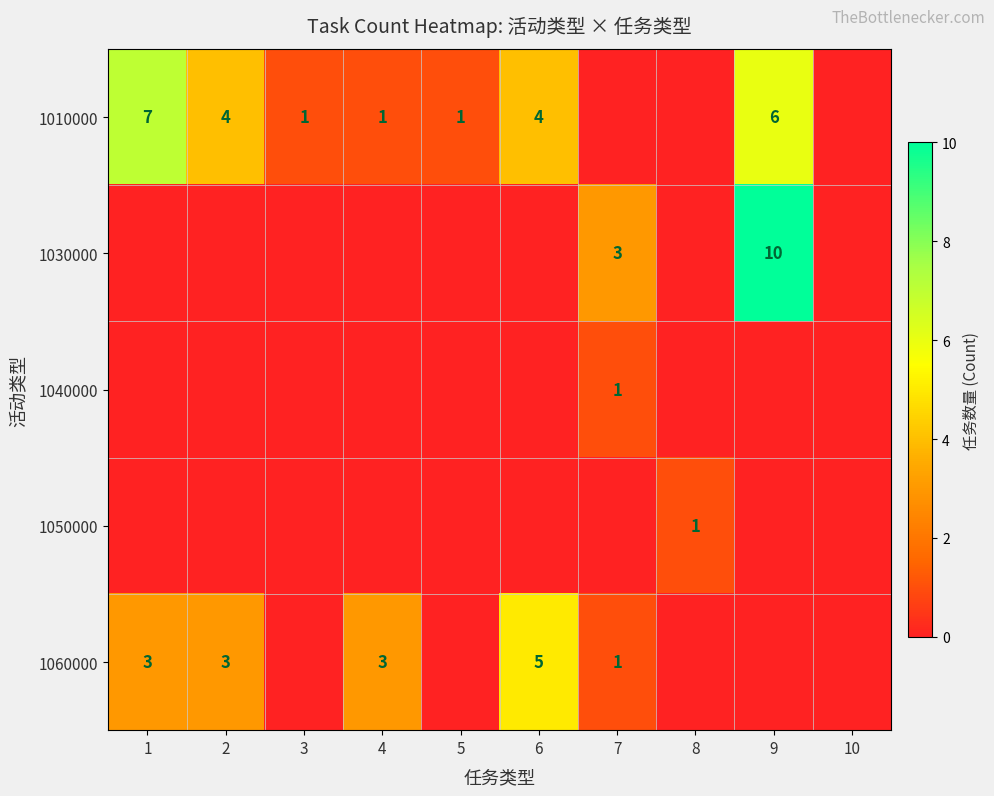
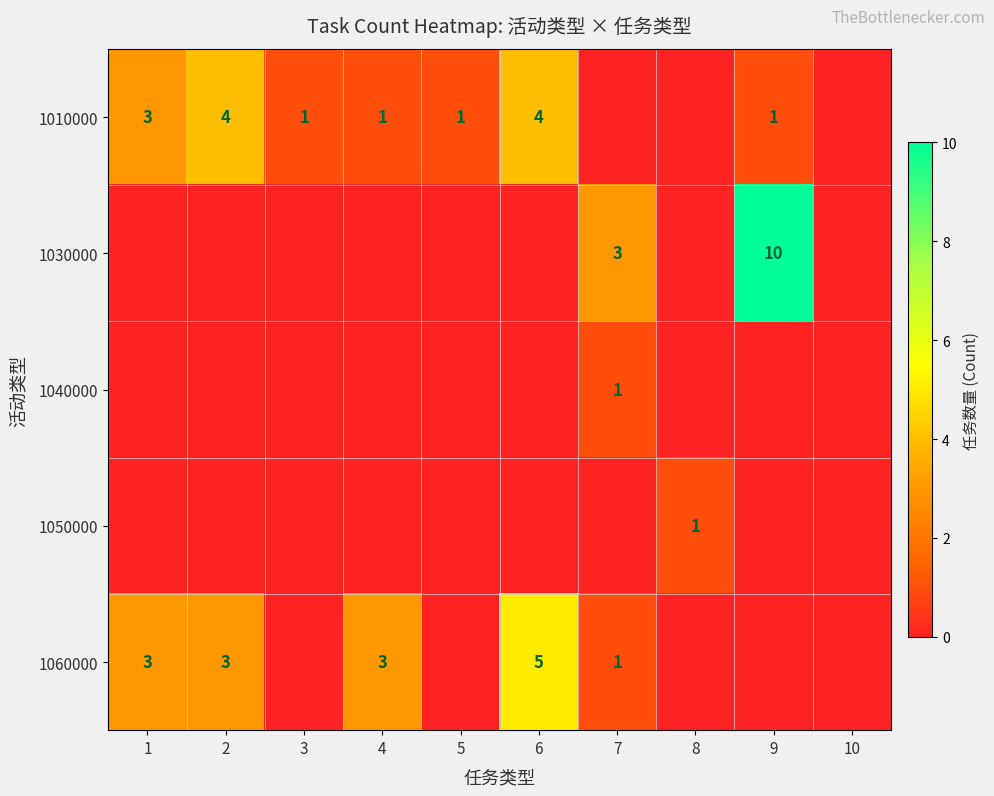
1010000, 1: 7 -> 3
1010000, 9: 6 -> 1
